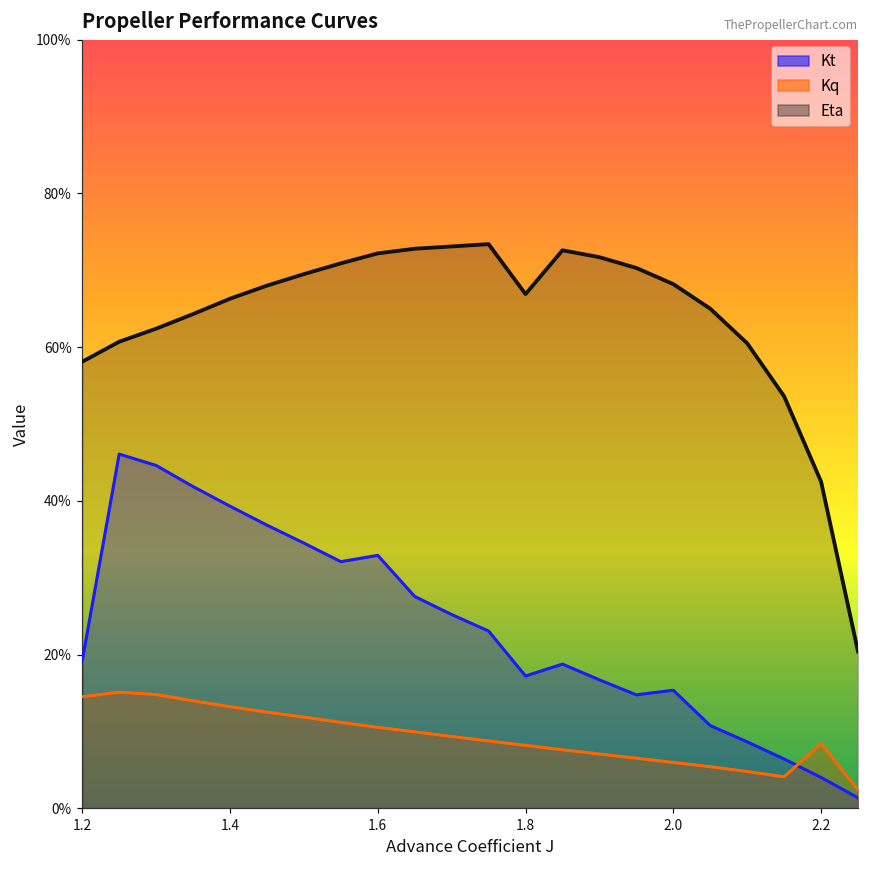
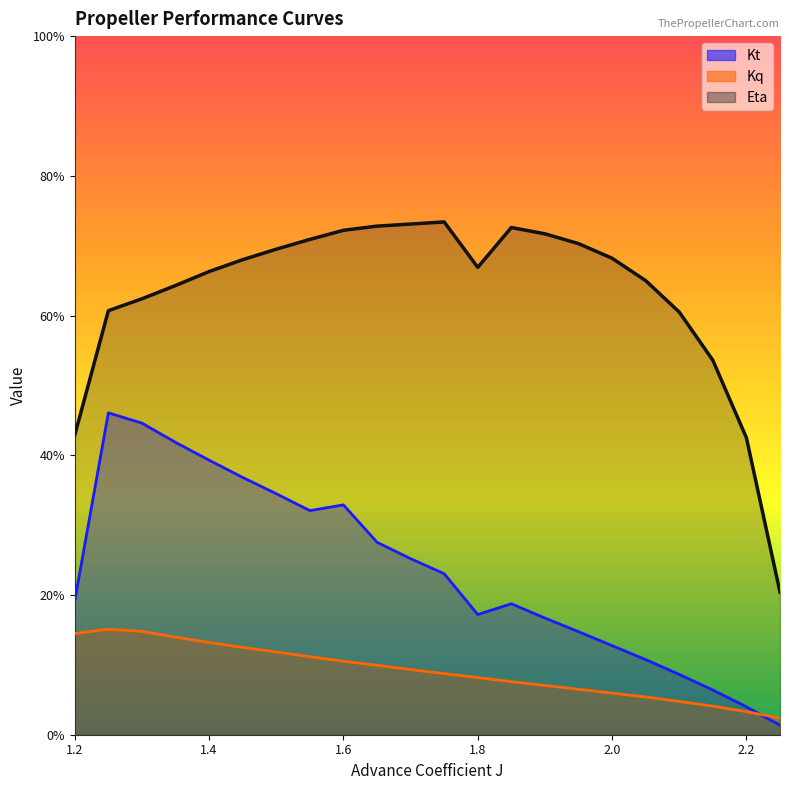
Eta, 1.2: 58% -> 43%
Kt, 2.0: 15% -> 13%
Kq, 2.2: 8% -> 3%
